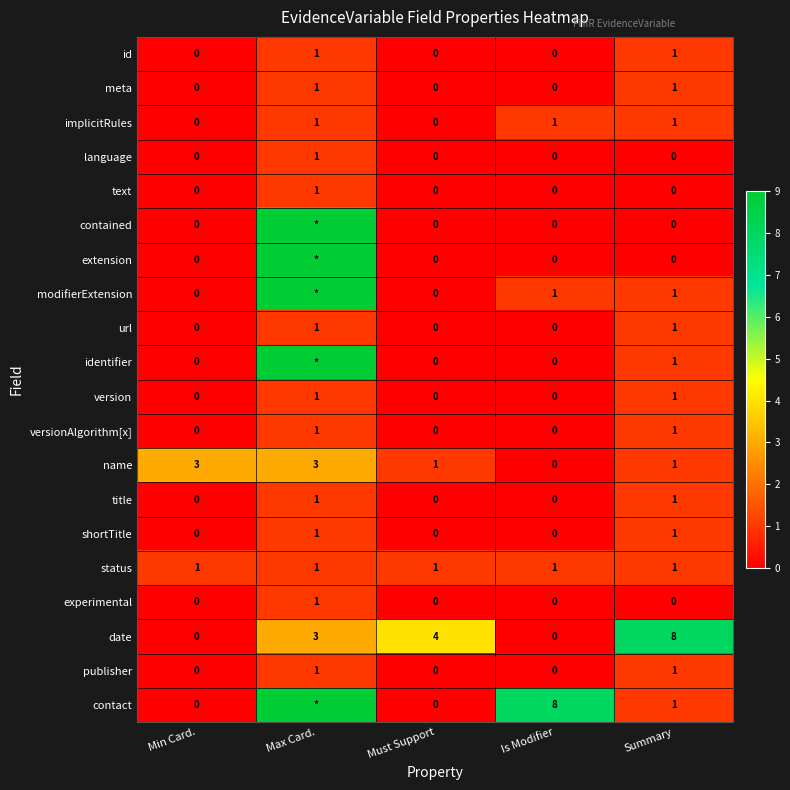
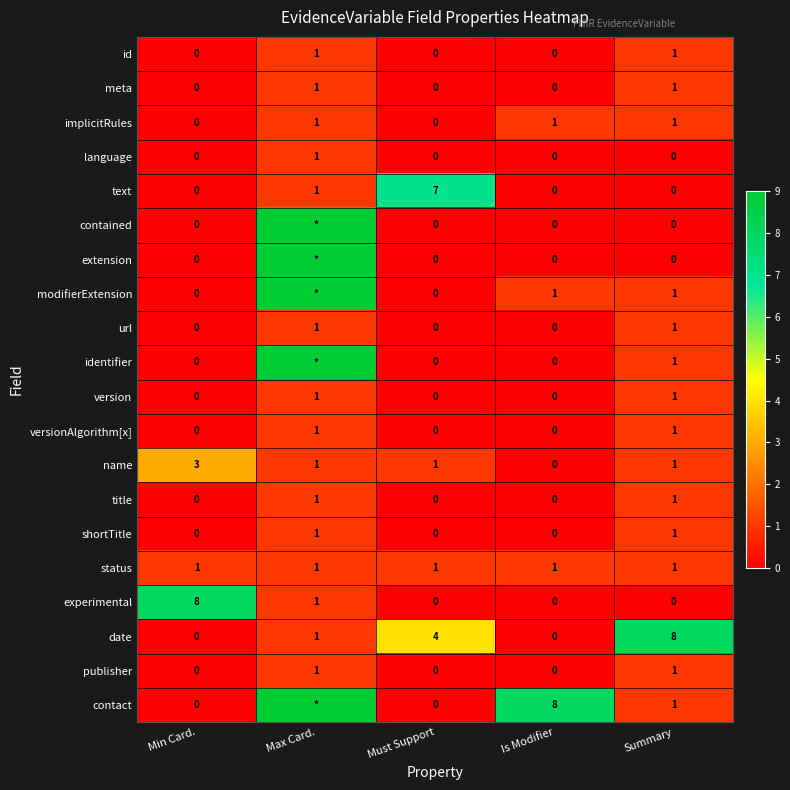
text, Must Support: 0 -> 7
name, Max Card.: 3 -> 1
experimental, Min Card.: 0 -> 8
date, Max Card.: 3 -> 1
